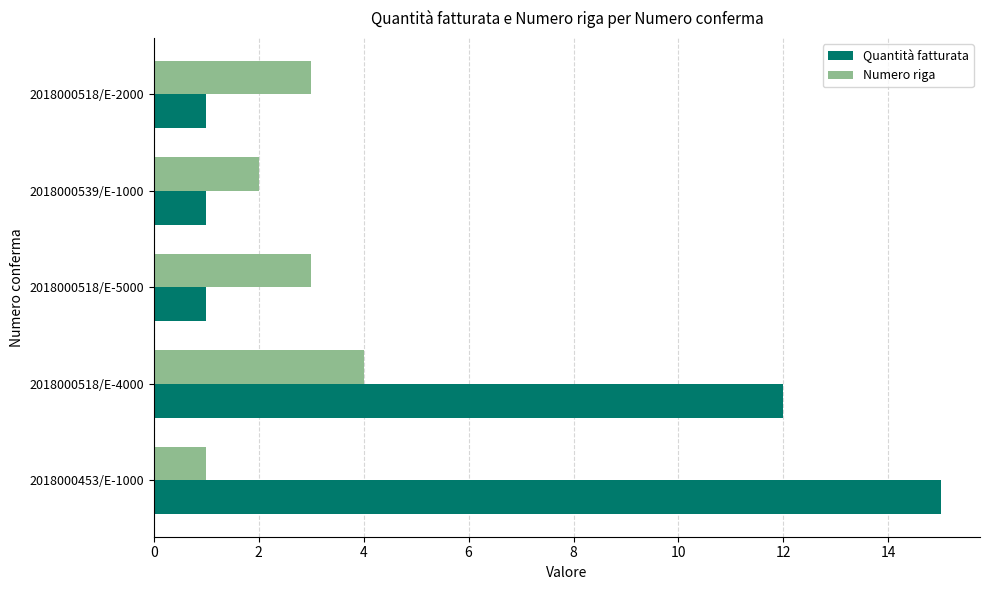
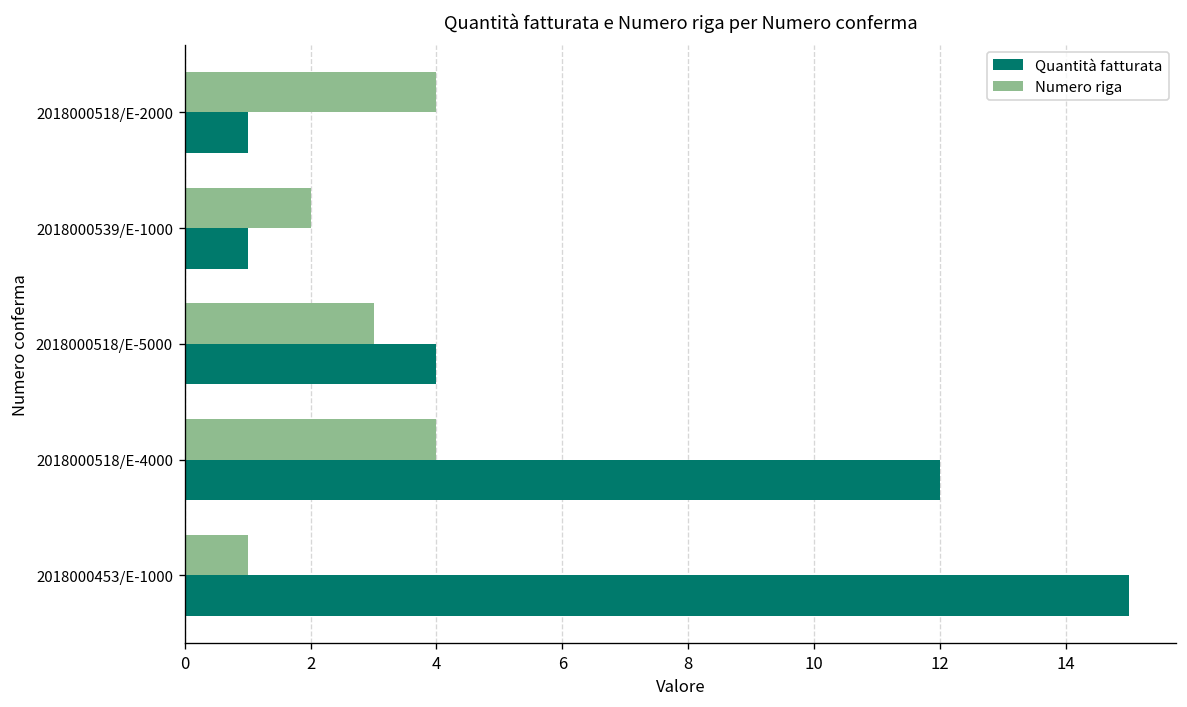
Numero riga, 2018000518/E-2000: 3 -> 4
Quantità fatturata, 2018000518/E-5000: 1 -> 4
